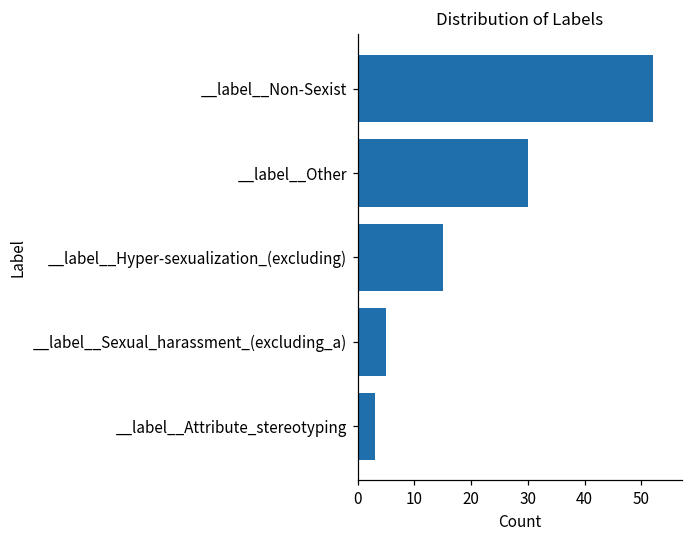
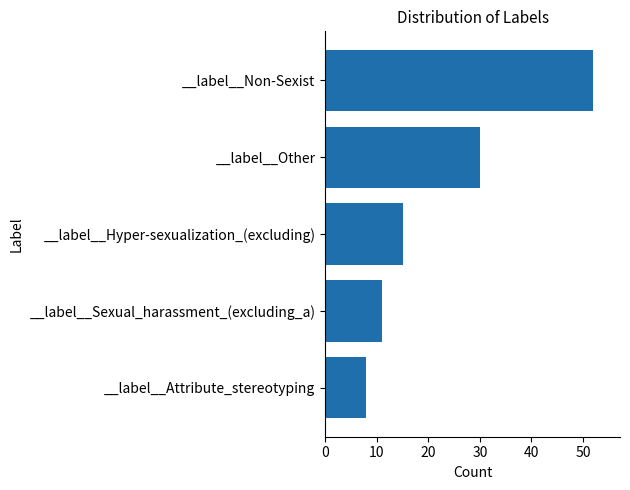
__label__Sexual_harassment_(excluding_a): 5 -> 11
__label__Attribute_stereotyping: 3 -> 8
